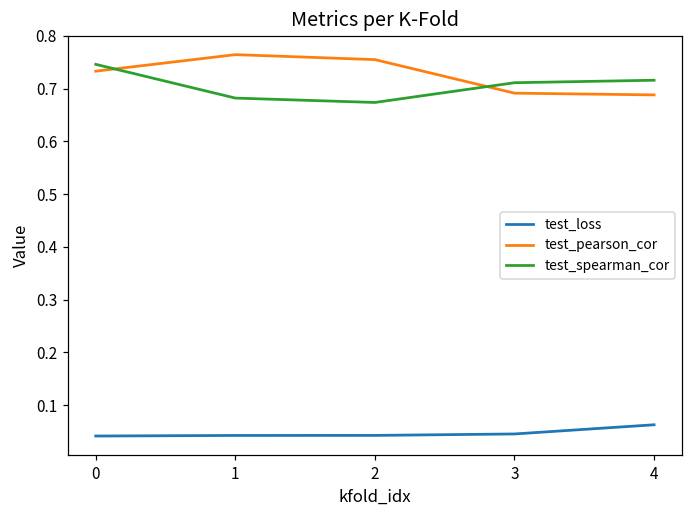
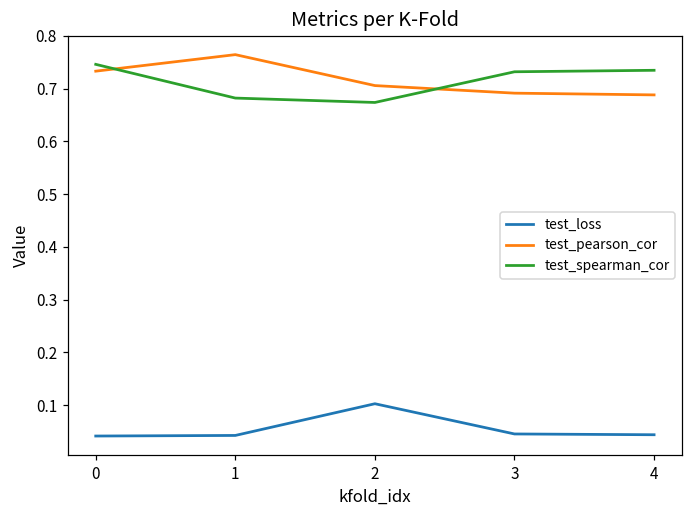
test_loss, 2: 0.04 -> 0.10
test_pearson_cor, 2: 0.76 -> 0.71
test_spearman_cor, 3: 0.71 -> 0.73
test_loss, 4: 0.06 -> 0.04
test_spearman_cor, 4: 0.72 -> 0.73
